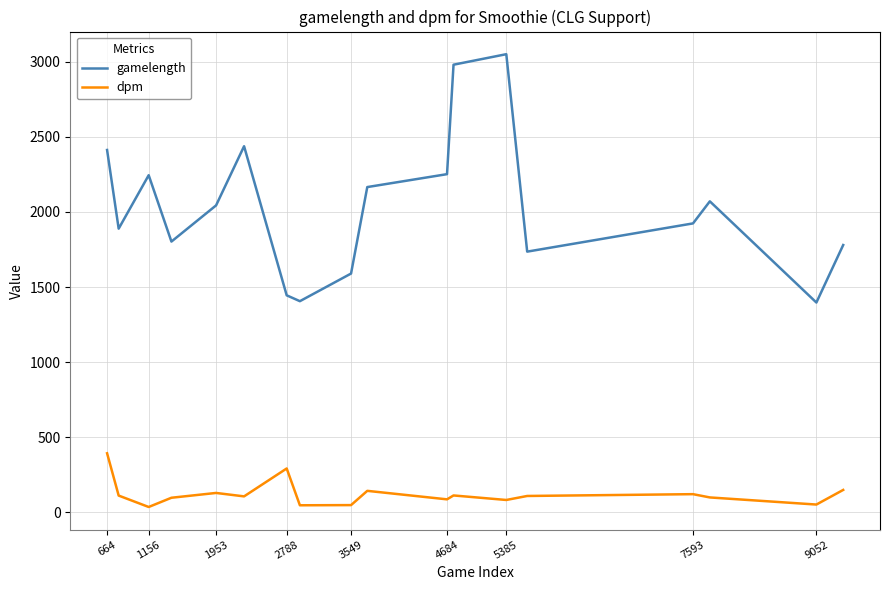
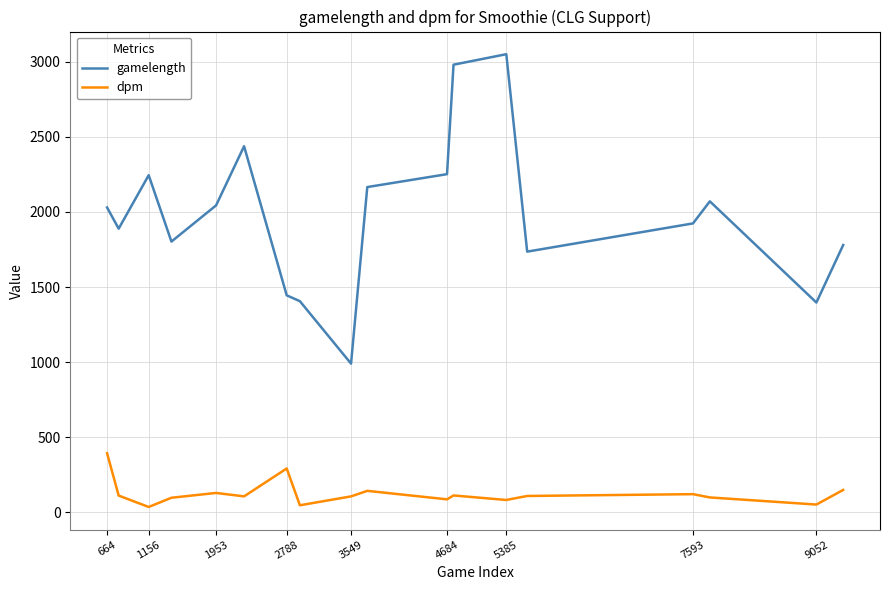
gamelength, 664: 2410 -> 2030
gamelength, 3549: 1590 -> 990
dpm, 3549: 50 -> 110
